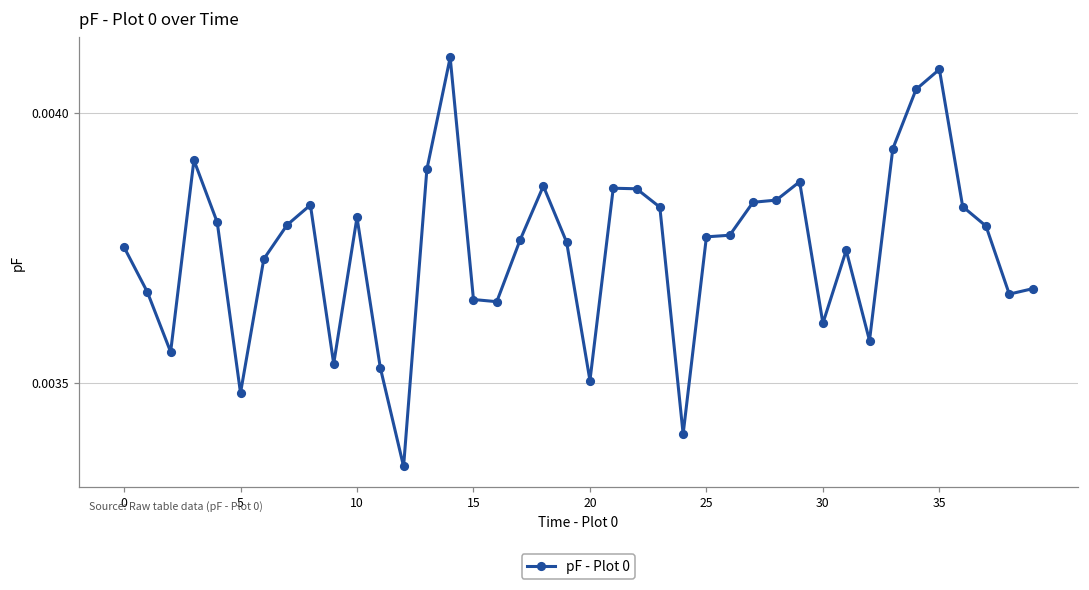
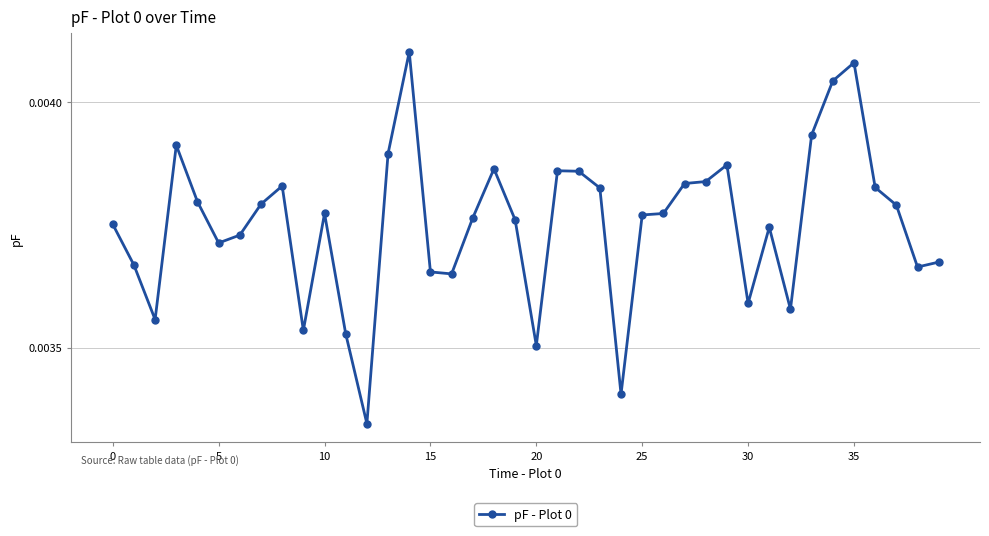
5: 0.00348 -> 0.00371
10: 0.00381 -> 0.00377
30: 0.00361 -> 0.00359
